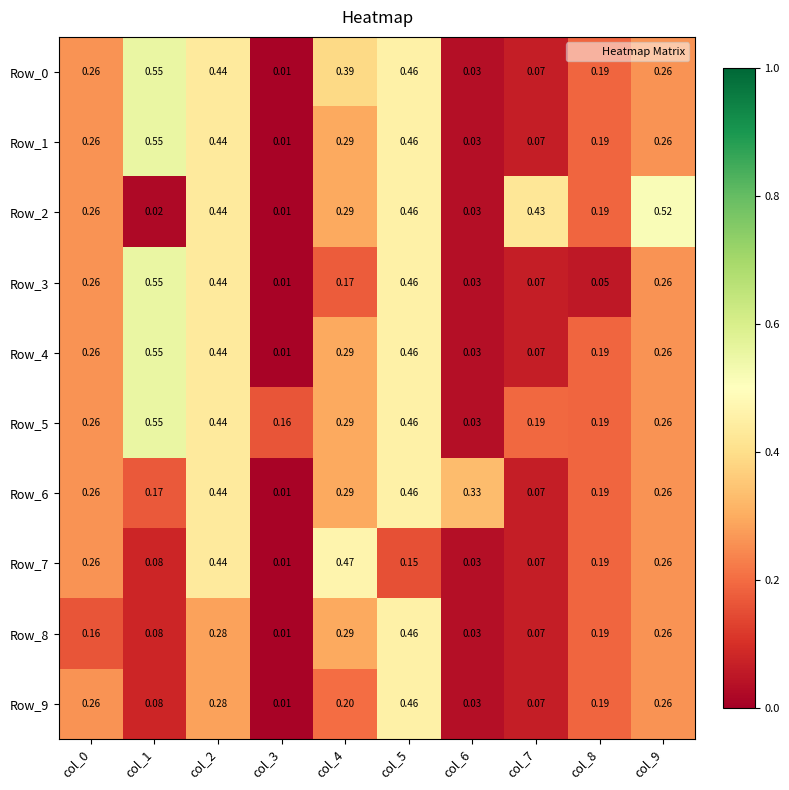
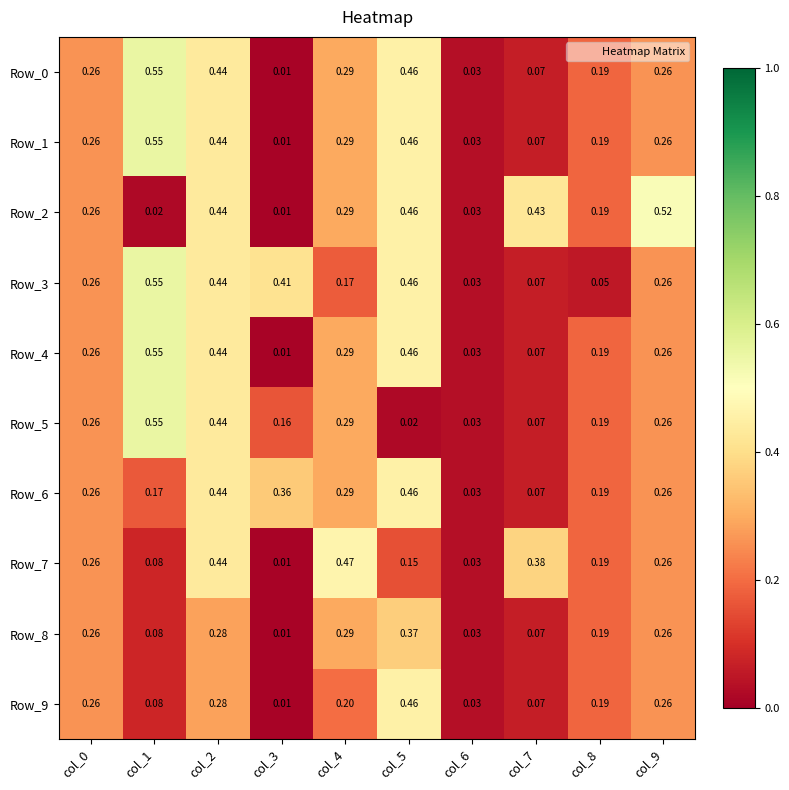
Row_0, col_4: 0.39 -> 0.29
Row_3, col_3: 0.01 -> 0.41
Row_5, col_5: 0.46 -> 0.02
Row_5, col_7: 0.19 -> 0.07
Row_6, col_3: 0.01 -> 0.36
Row_6, col_6: 0.33 -> 0.03
Row_7, col_7: 0.07 -> 0.38
Row_8, col_0: 0.16 -> 0.26
Row_8, col_5: 0.46 -> 0.37
